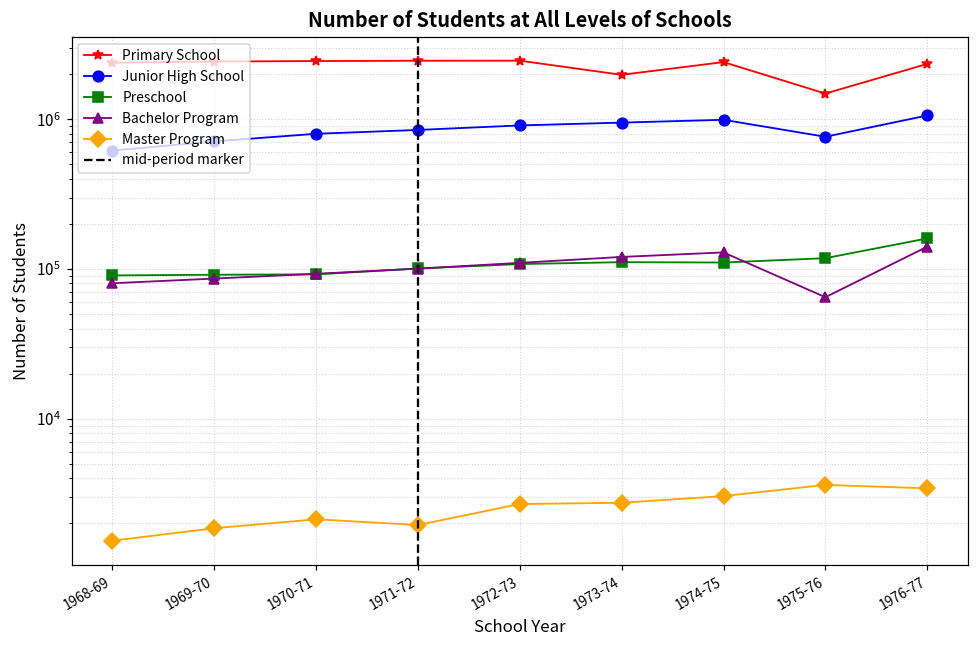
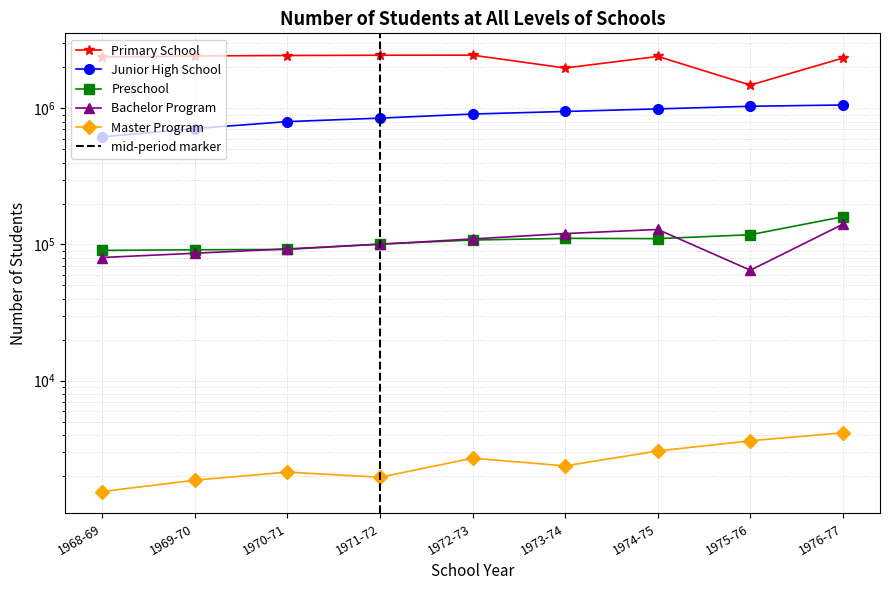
Master Program, 1973-74: 2700 -> 2400
Junior High School, 1975-76: 800000 -> 1000000
Master Program, 1976-77: 3400 -> 4100
